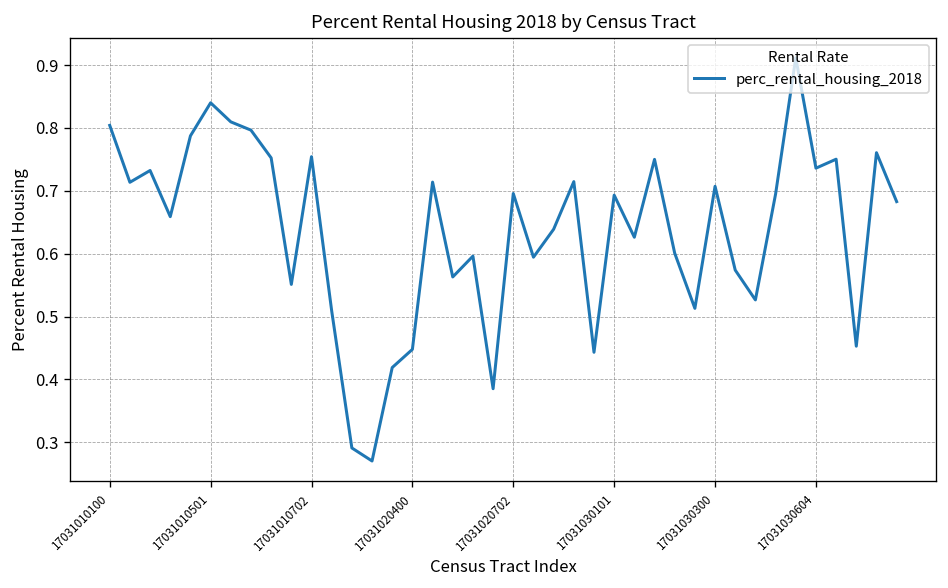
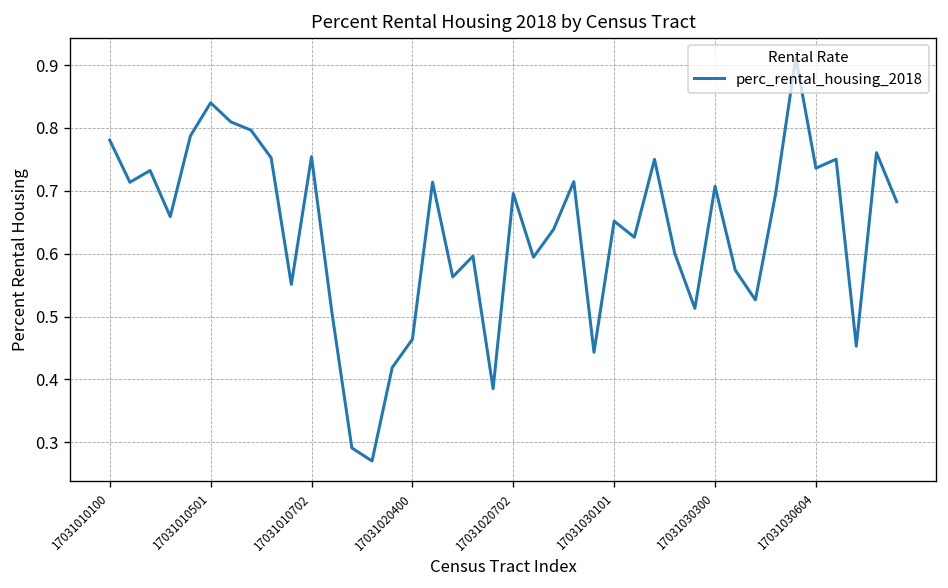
17031010100: 0.80 -> 0.78
17031020400: 0.45 -> 0.46
17031030101: 0.69 -> 0.65
